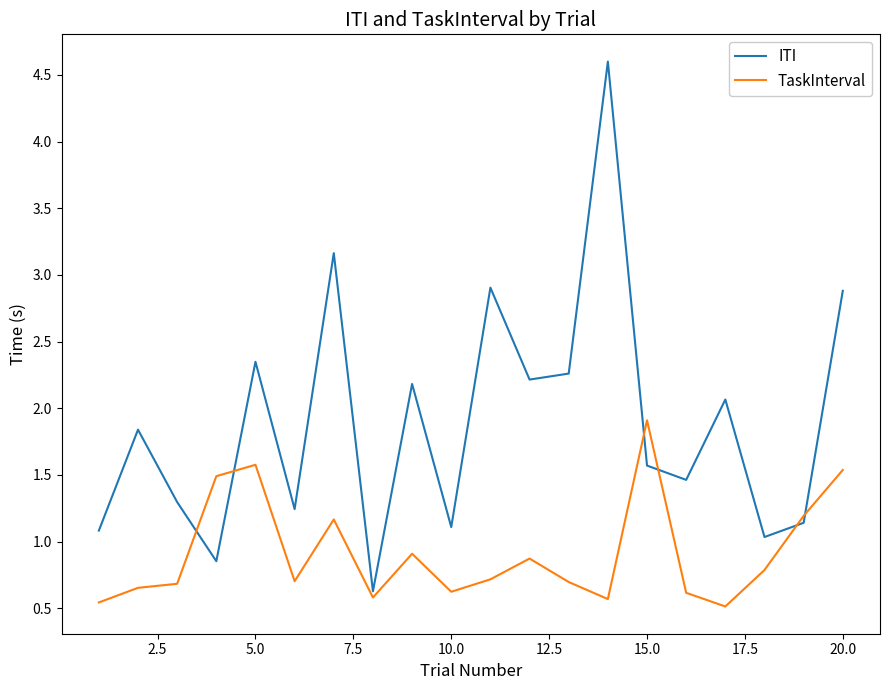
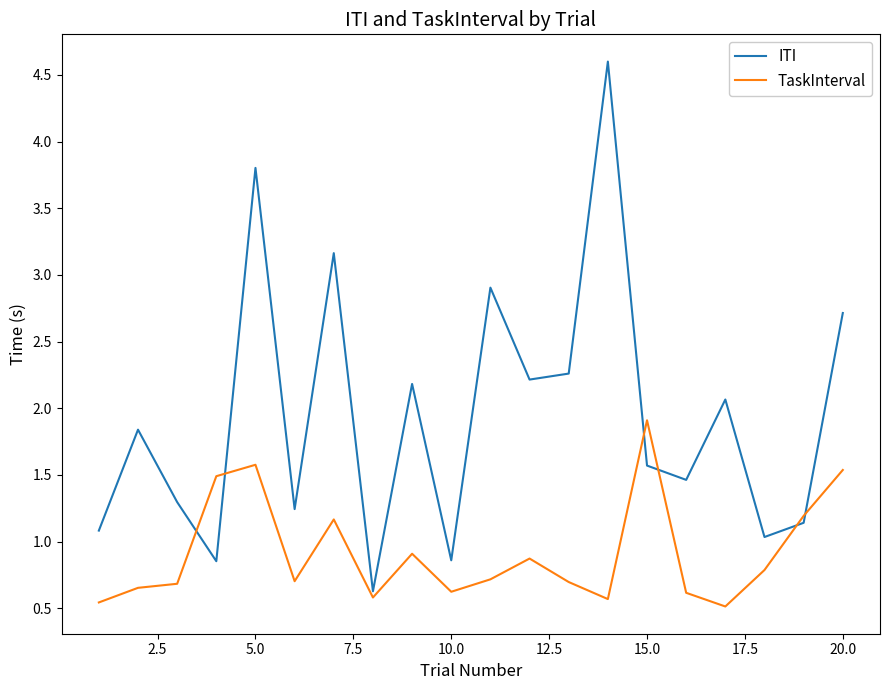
ITI, 5.0: 2.35 -> 3.80
ITI, 10.0: 1.11 -> 0.86
ITI, 20.0: 2.88 -> 2.71
